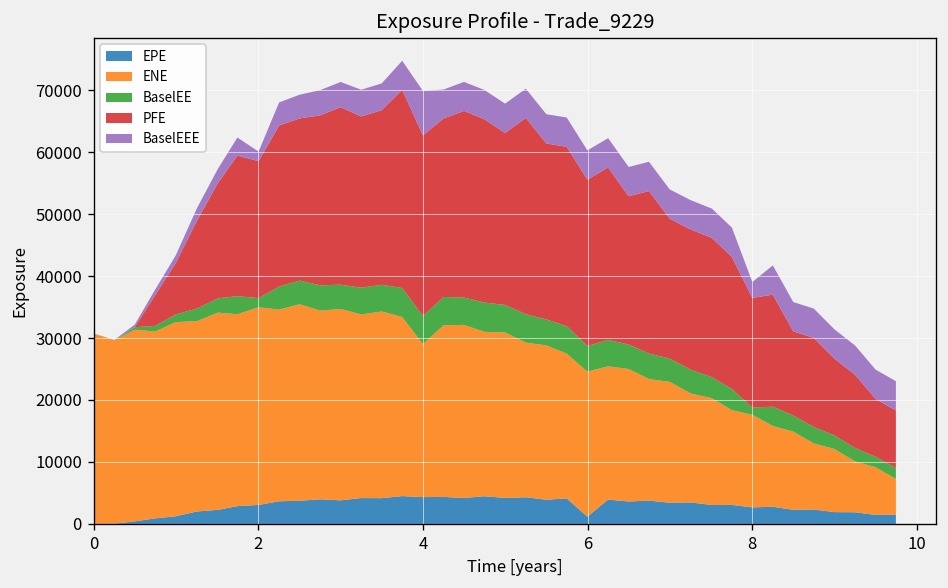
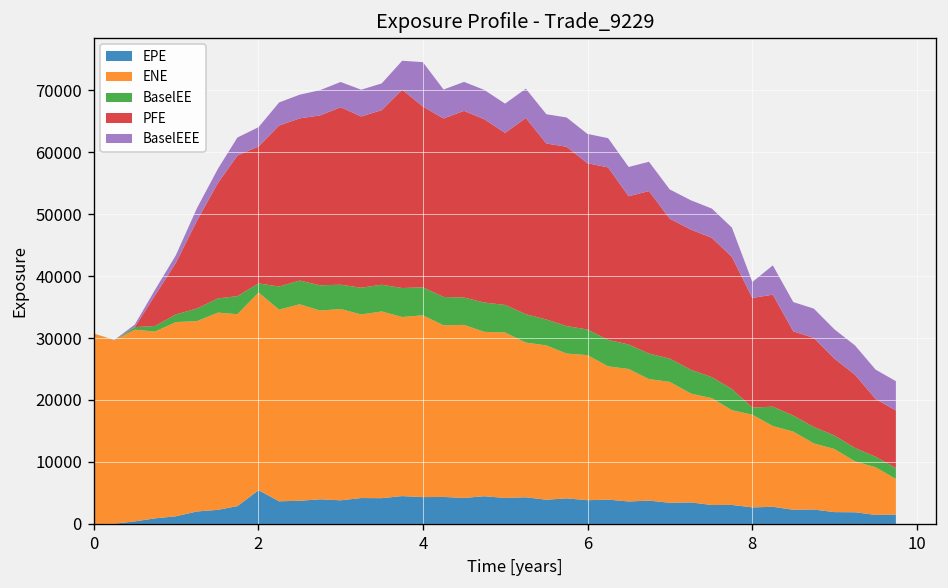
EPE, 2: 3000 -> 5000
BaselEEE, 2: 2000 -> 3000
ENE, 4: 25000 -> 29000
EPE, 6: 1000 -> 4000
